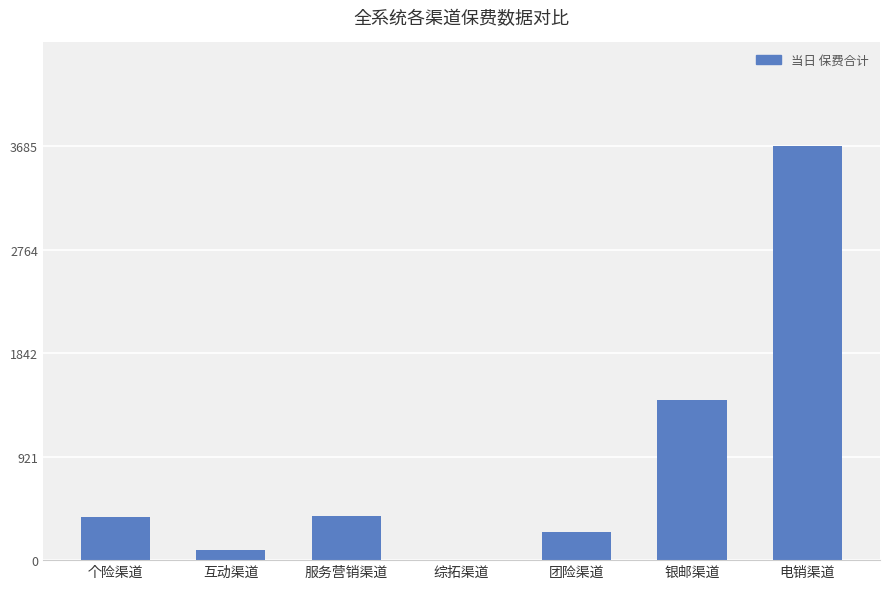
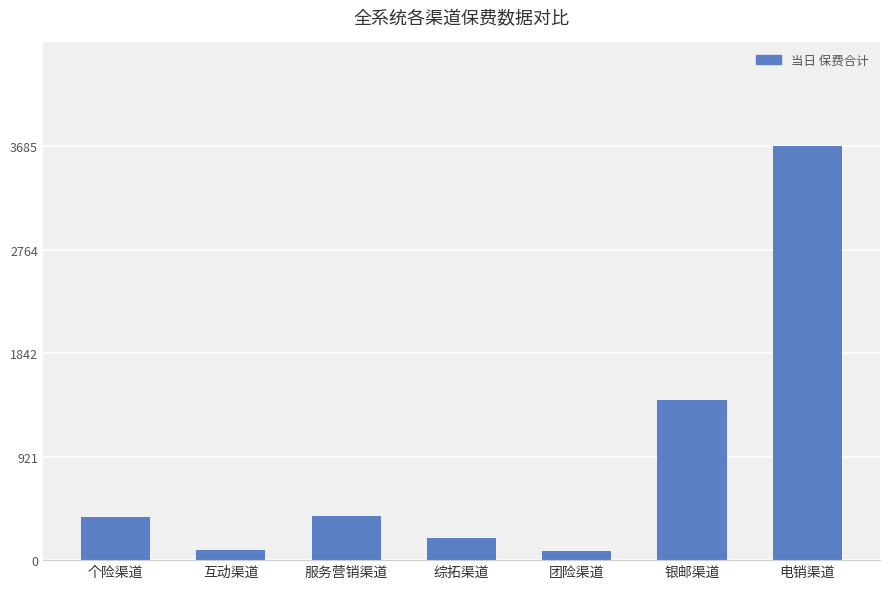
综拓渠道: 0 -> 190
团险渠道: 250 -> 90
